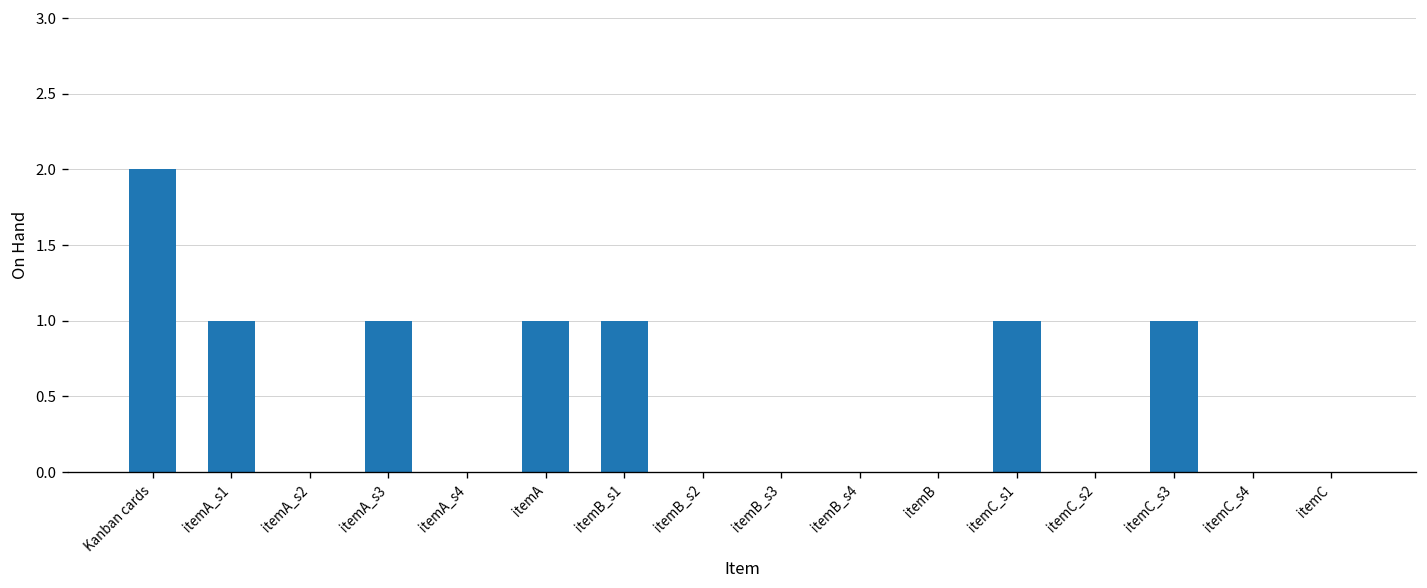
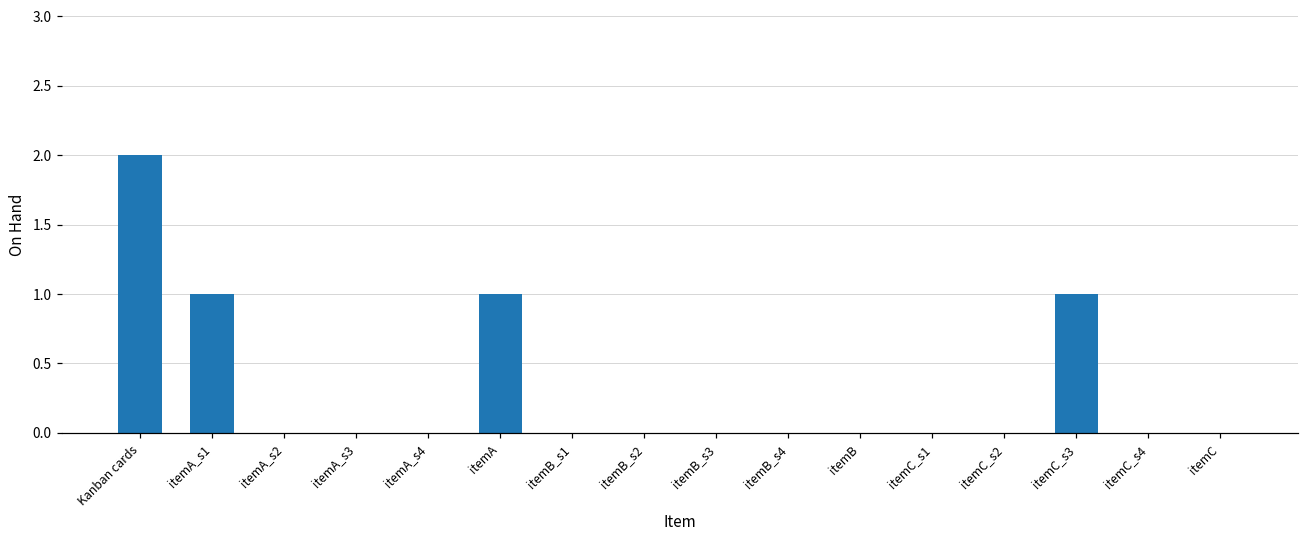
itemA_s3: 1 -> 0
itemB_s1: 1 -> 0
itemC_s1: 1 -> 0
